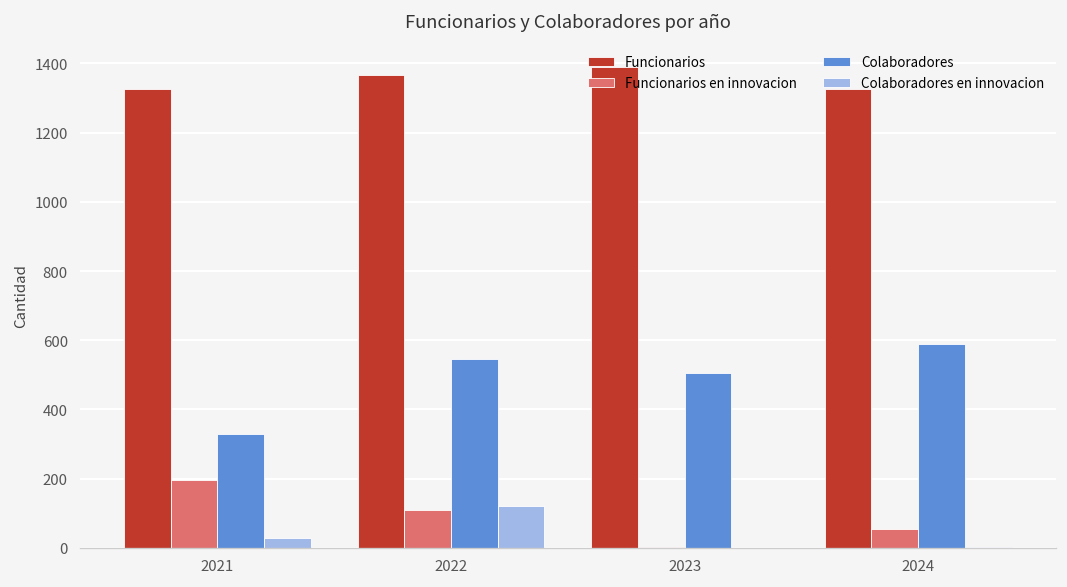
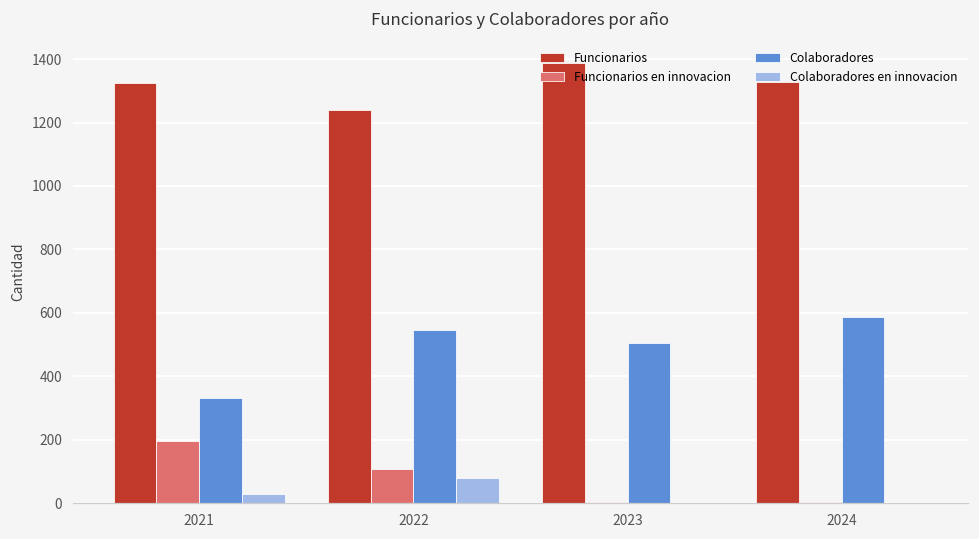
Funcionarios, 2022: 1370 -> 1240
Colaboradores en innovacion, 2022: 120 -> 80
Funcionarios en innovacion, 2024: 50 -> 0
